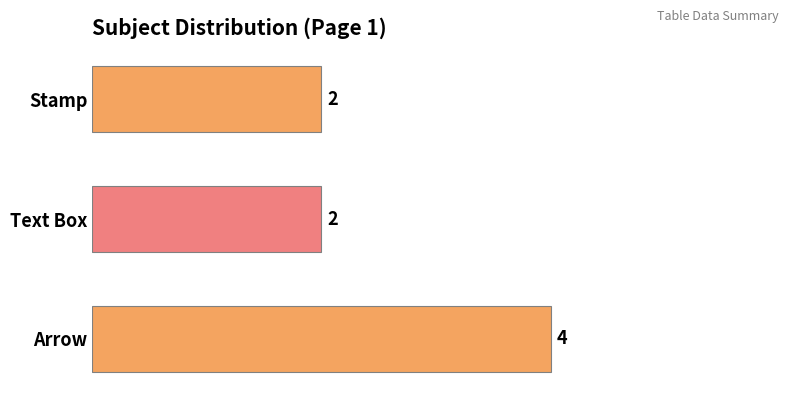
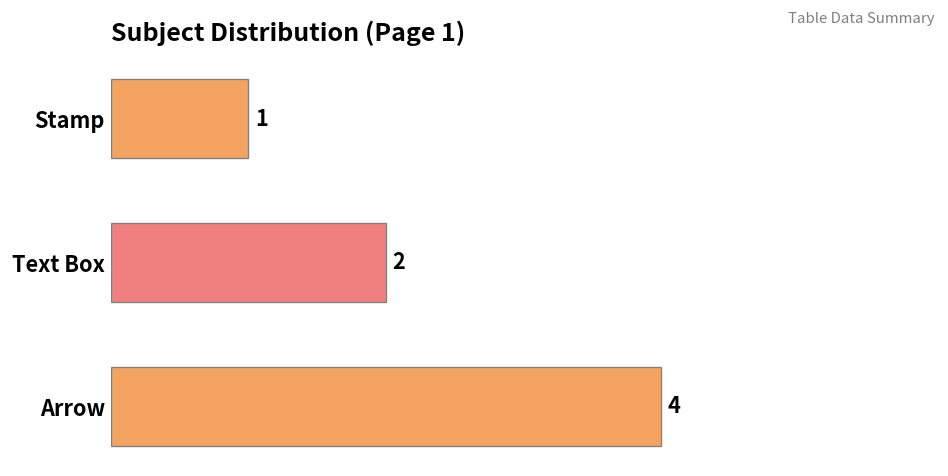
Stamp: 2 -> 1
